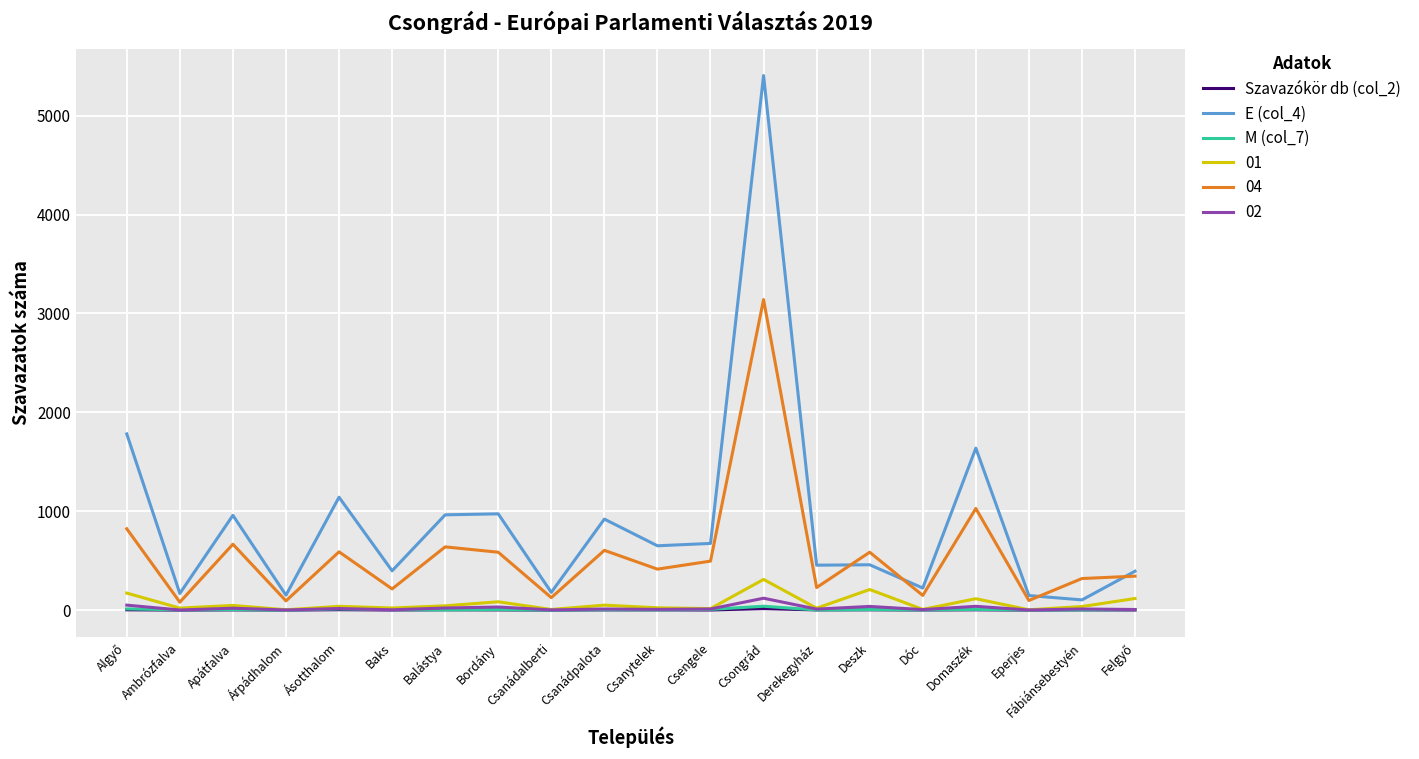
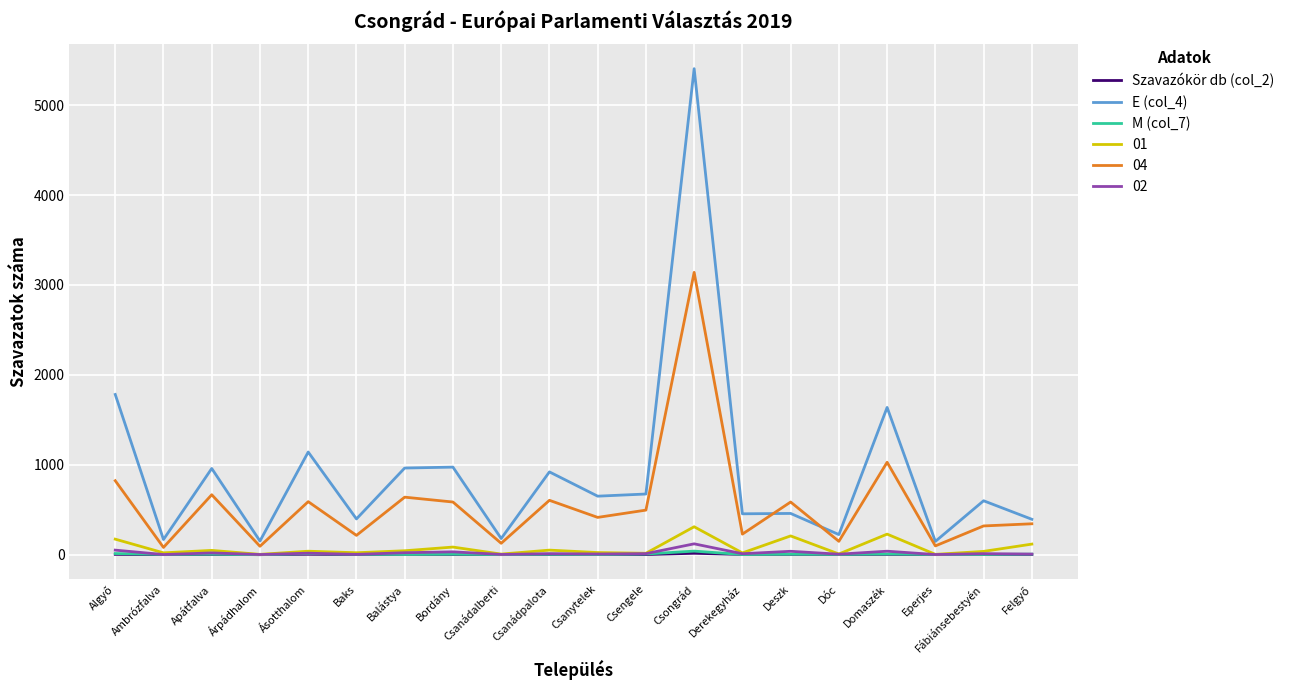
01, Domaszék: 100 -> 200
E (col_4), Fábiánsebestyén: 100 -> 600
